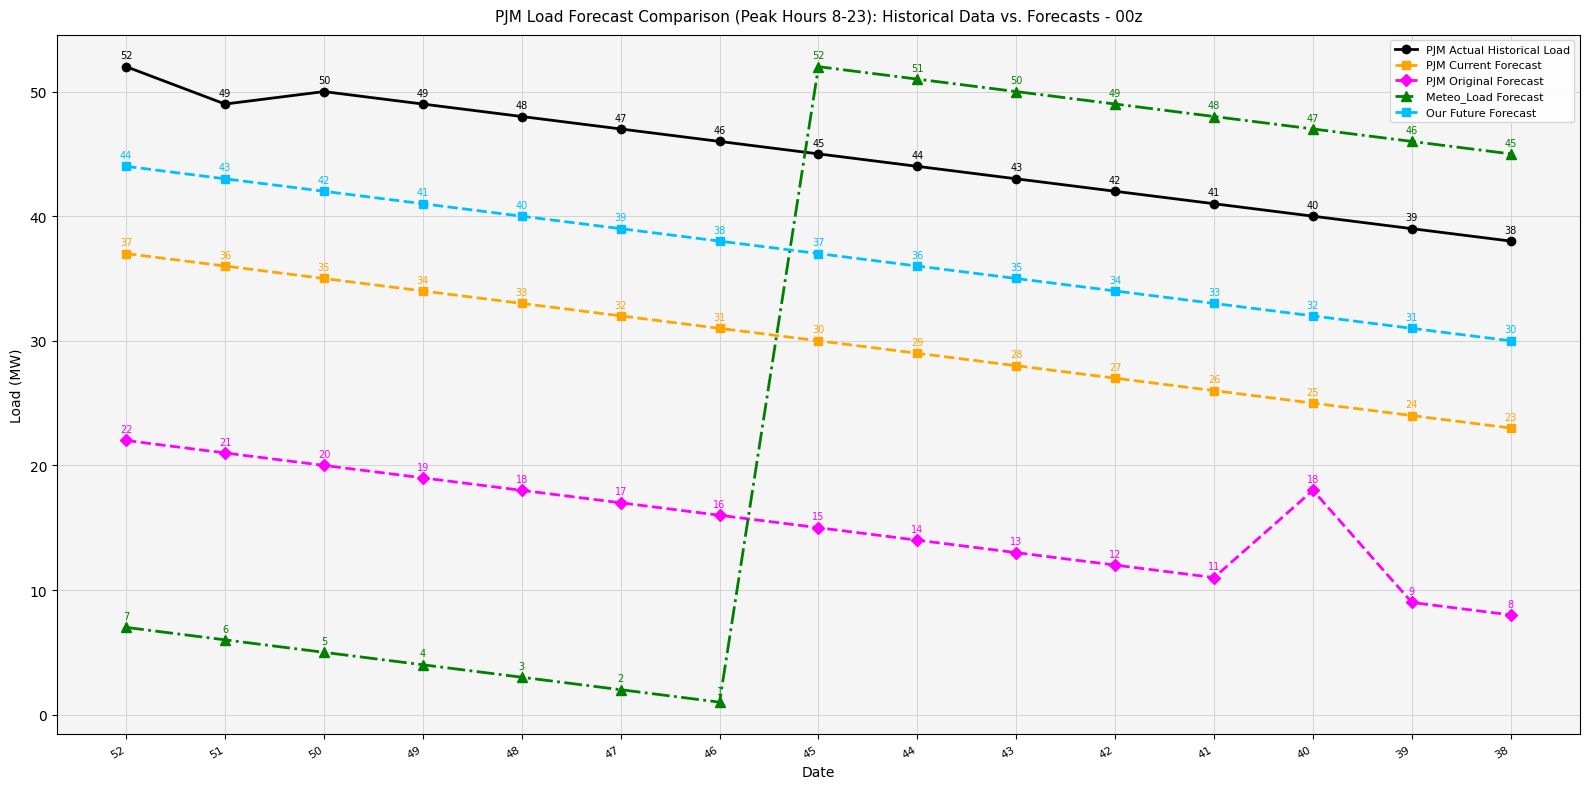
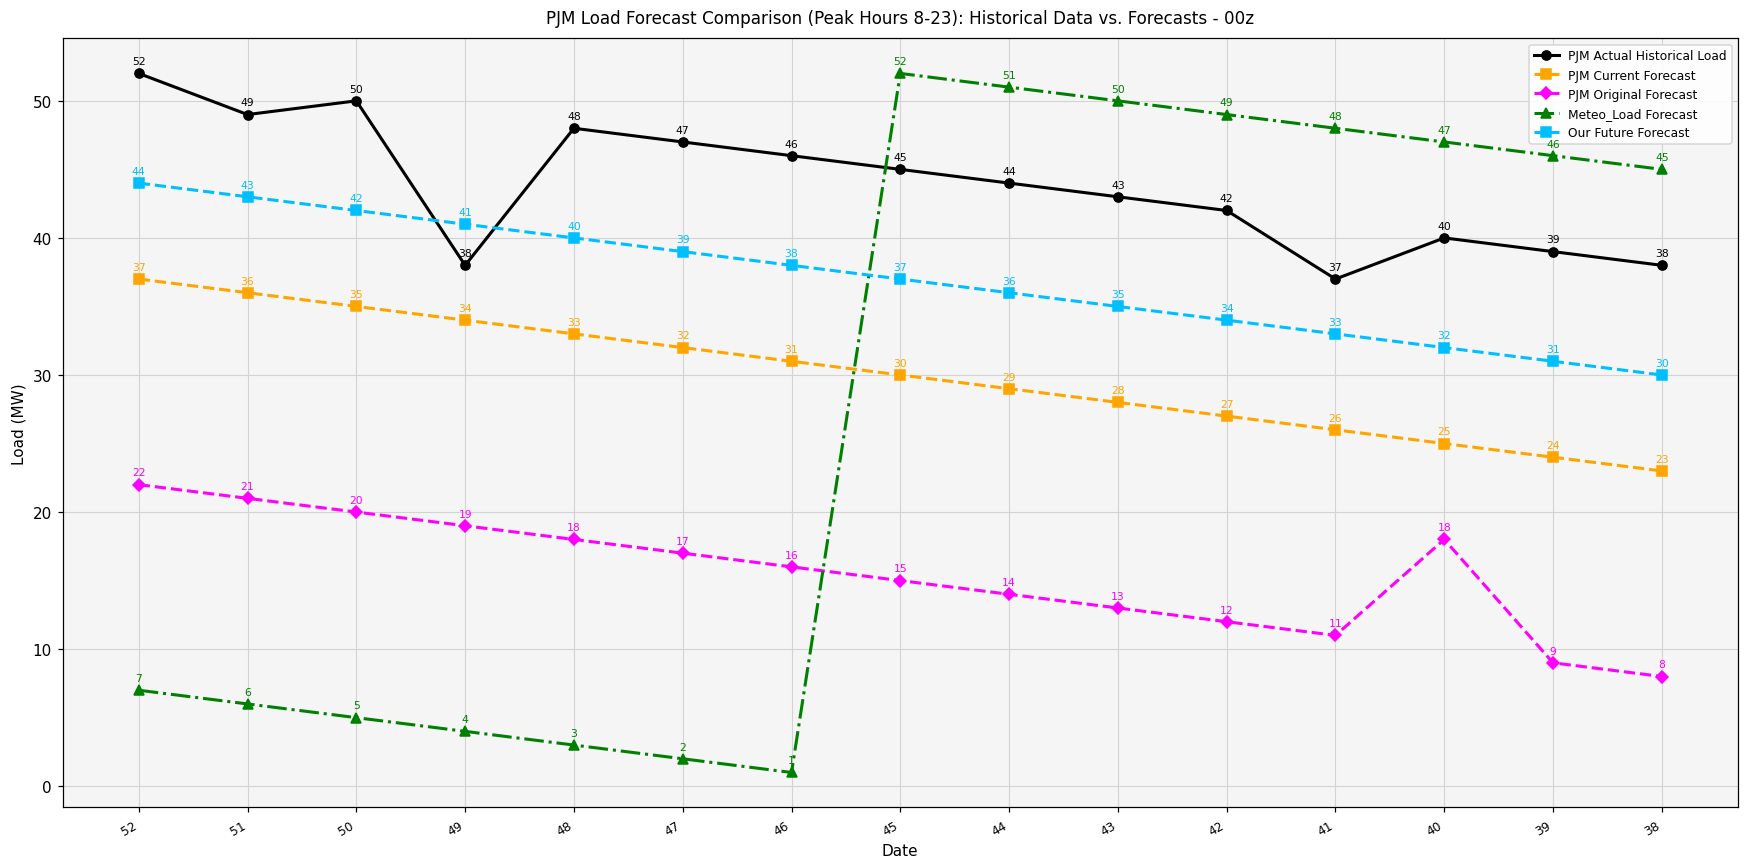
PJM Actual Historical Load, 49: 49 -> 38
PJM Actual Historical Load, 41: 41 -> 37
